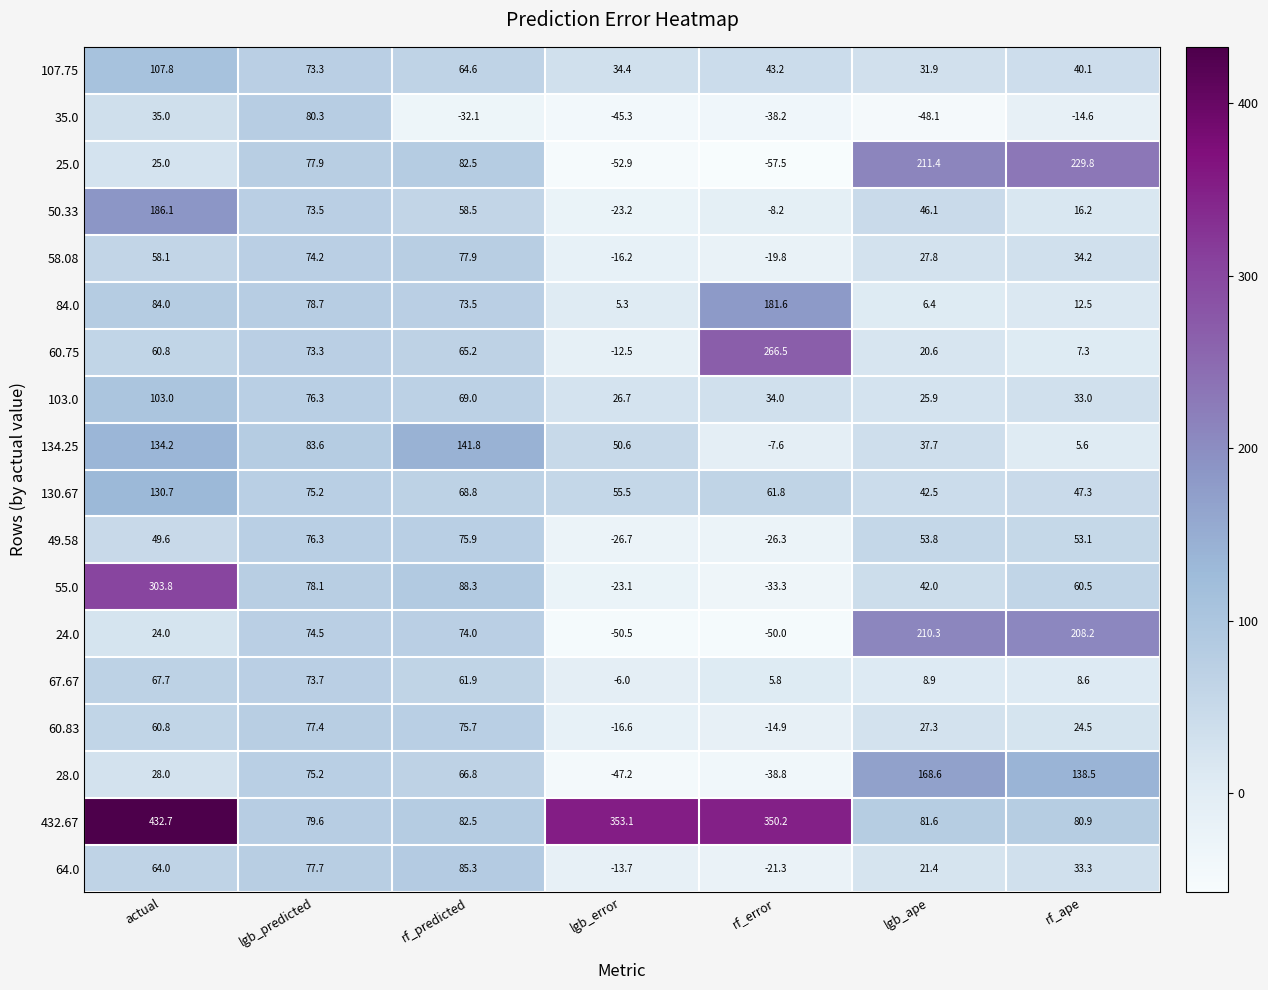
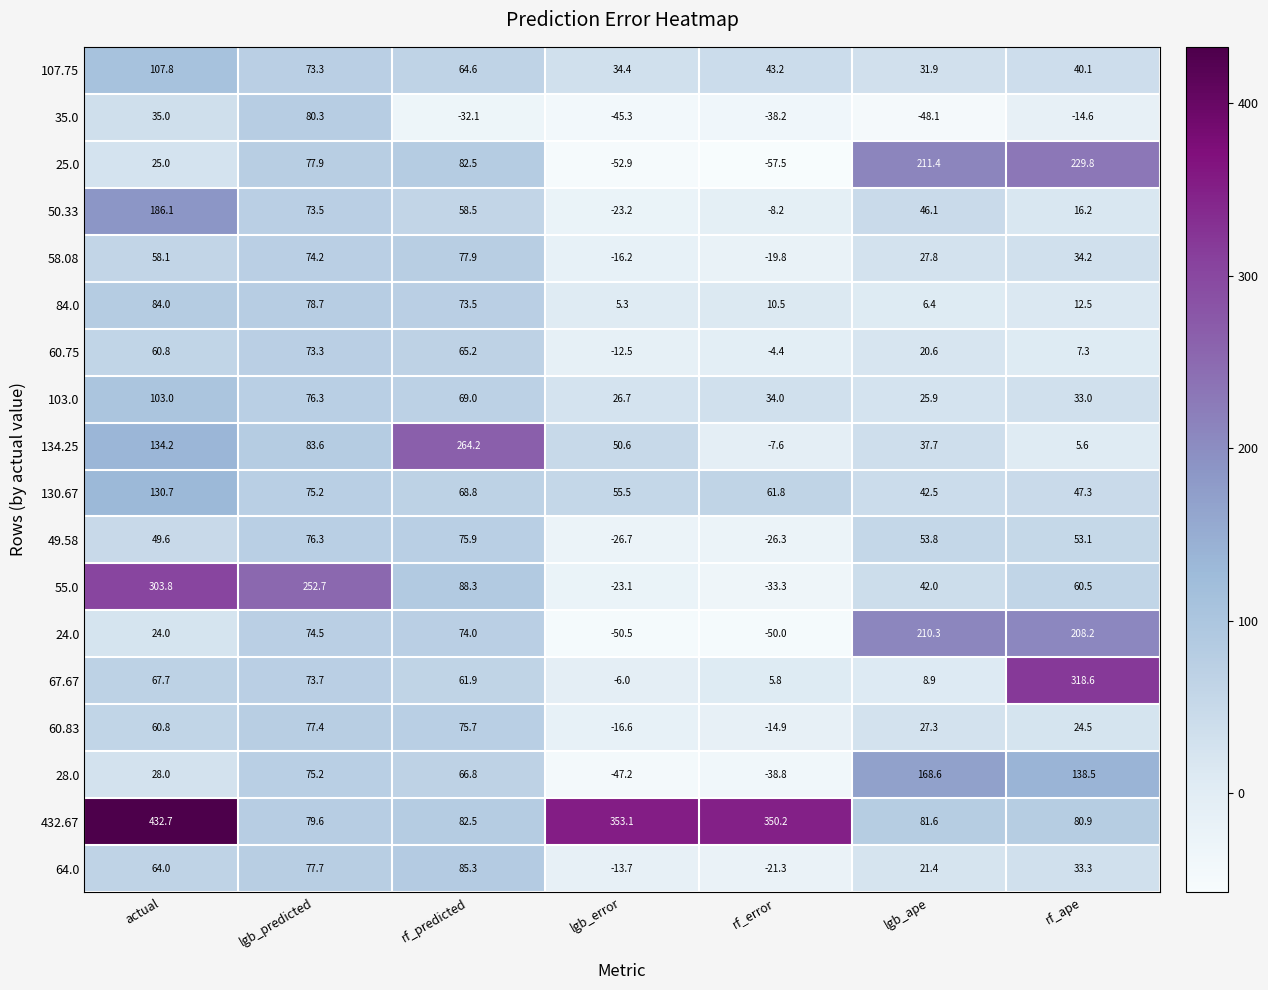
84.0, rf_error: 181.6 -> 10.5
60.75, rf_error: 266.5 -> -4.4
134.25, rf_predicted: 141.8 -> 264.2
55.0, lgb_predicted: 78.1 -> 252.7
67.67, rf_ape: 8.6 -> 318.6
